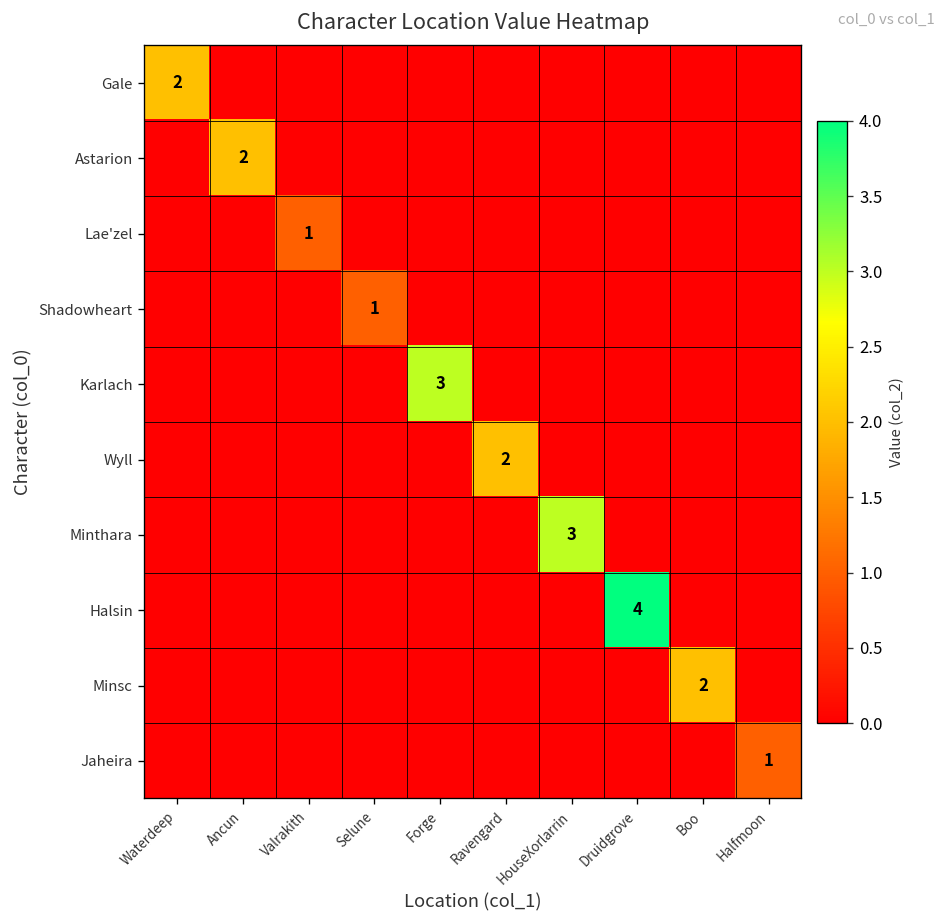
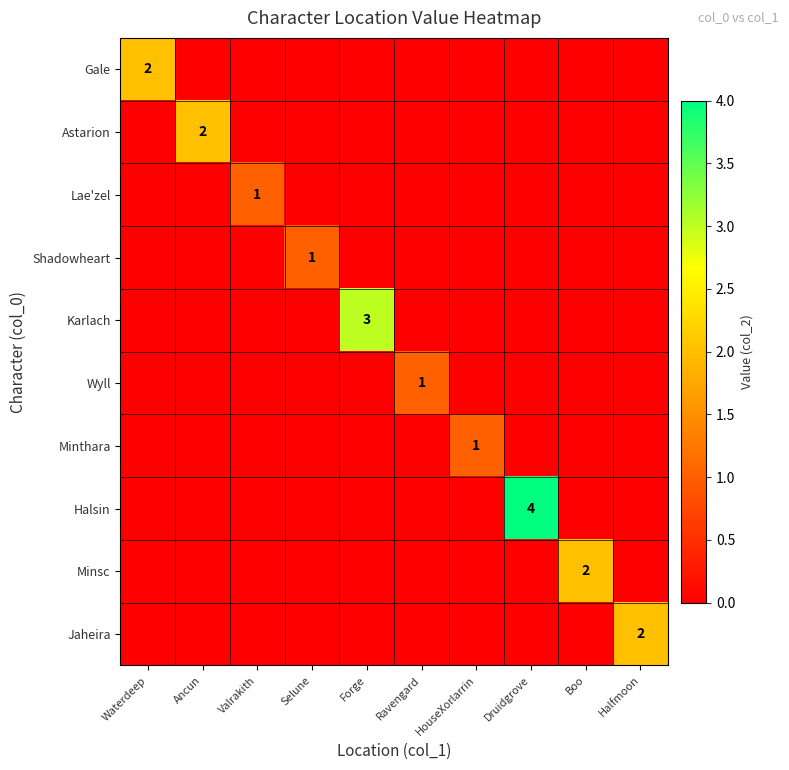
Wyll, Ravengard: 2 -> 1
Minthara, HouseXorlarrin: 3 -> 1
Jaheira, Halfmoon: 1 -> 2
